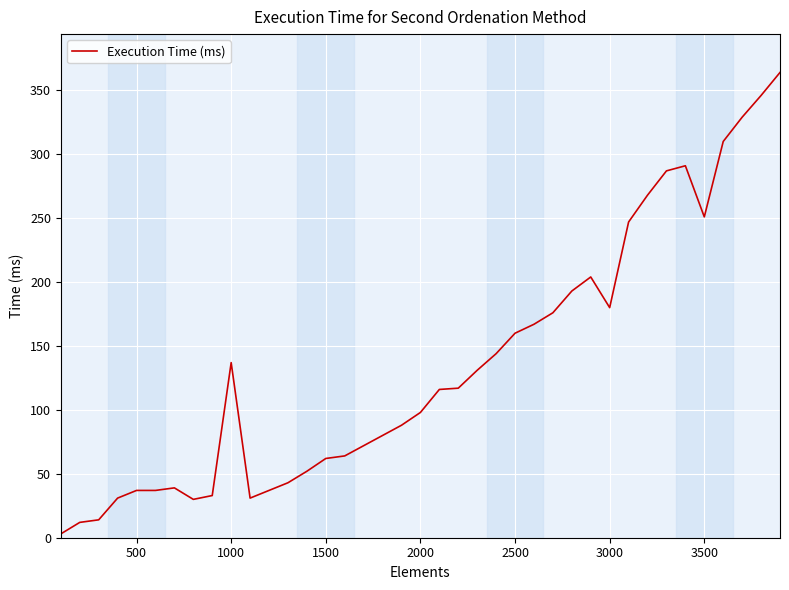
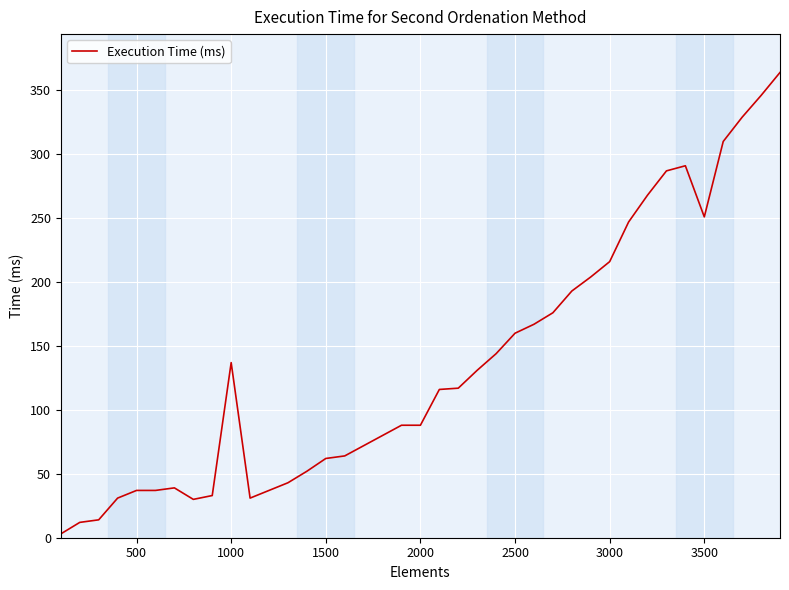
2000: 98 -> 88
3000: 180 -> 216
